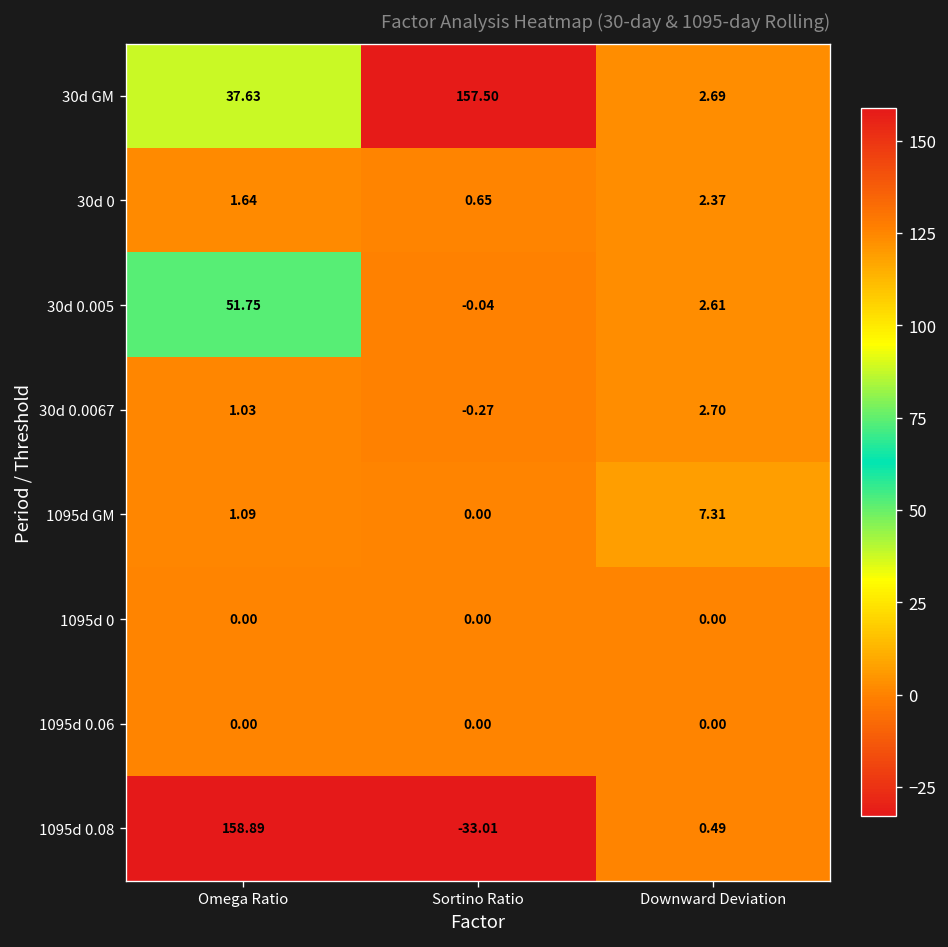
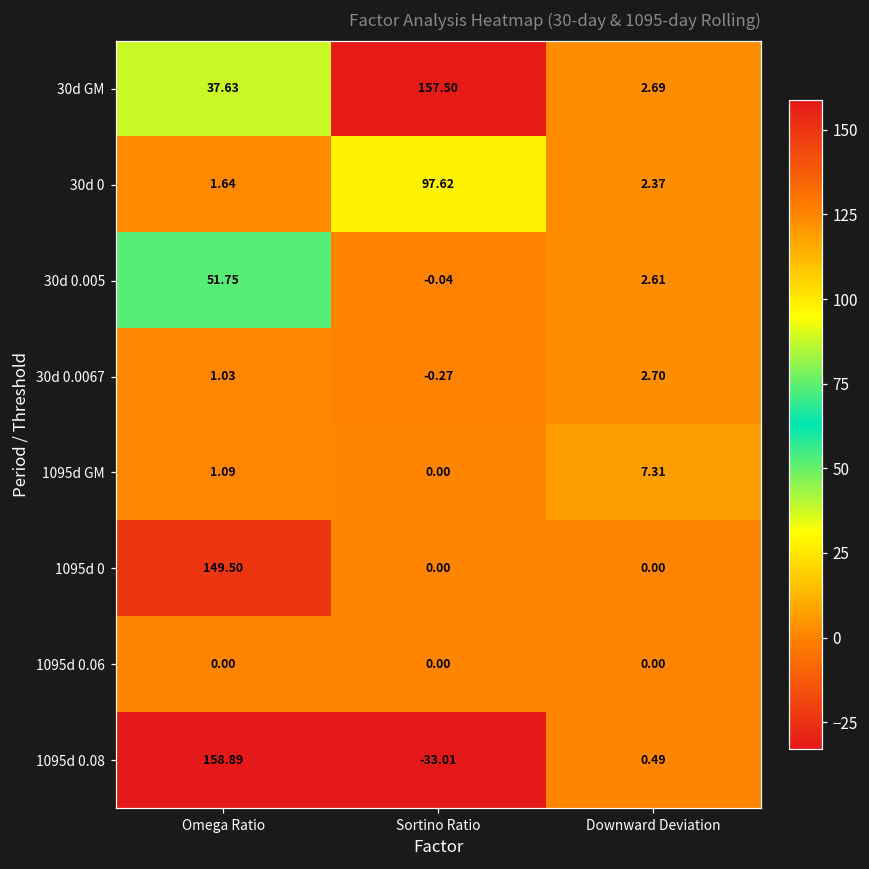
30d 0, Sortino Ratio: 0.65 -> 97.62
1095d 0, Omega Ratio: 0.00 -> 149.50
